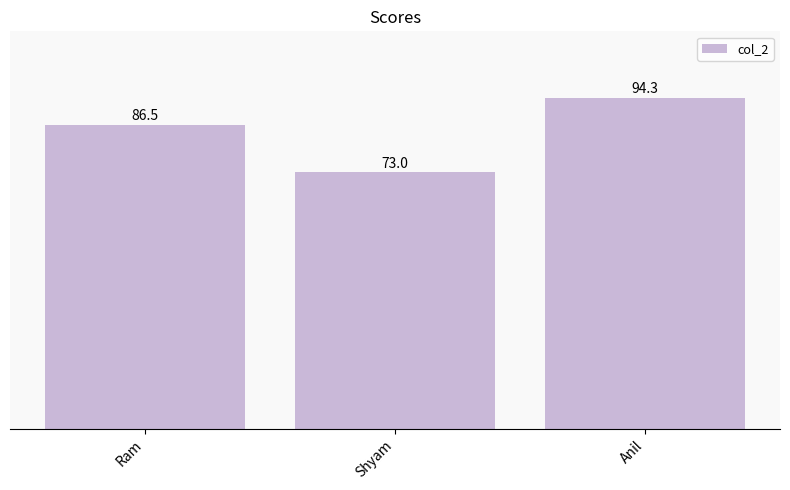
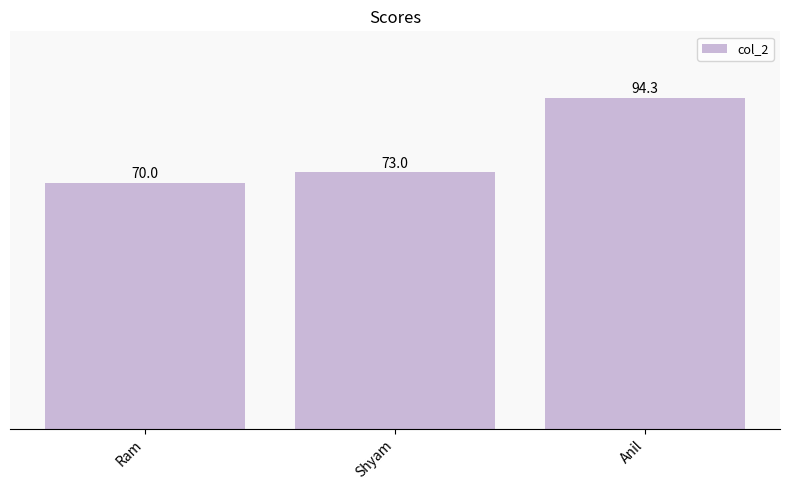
Ram: 86.5 -> 70.0
